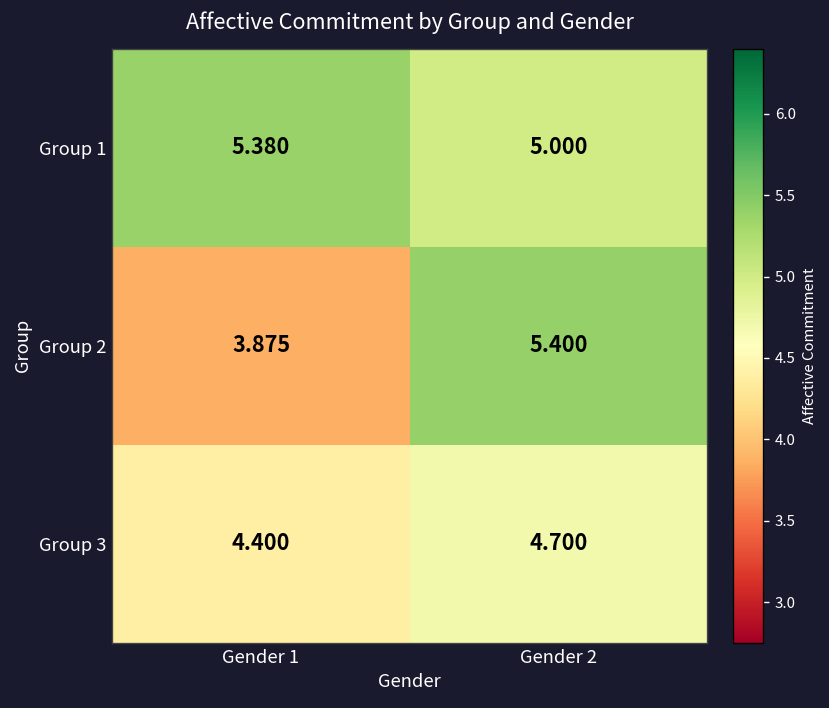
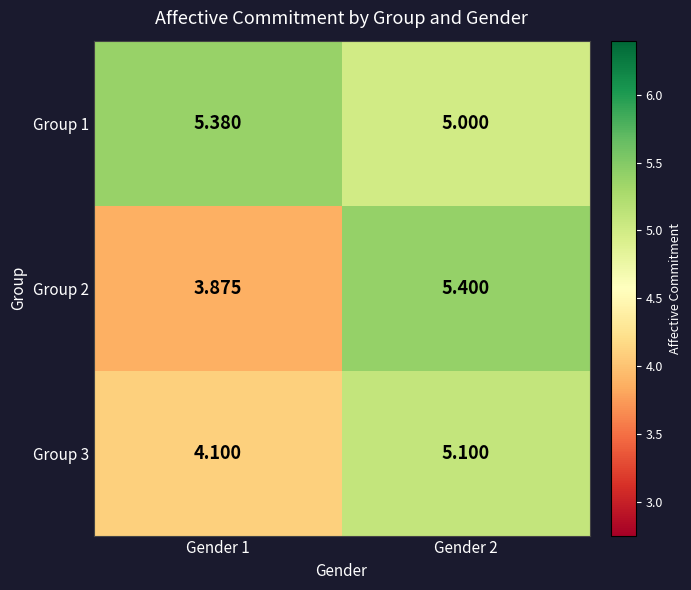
Group 3, Gender 1: 4.400 -> 4.100
Group 3, Gender 2: 4.700 -> 5.100
